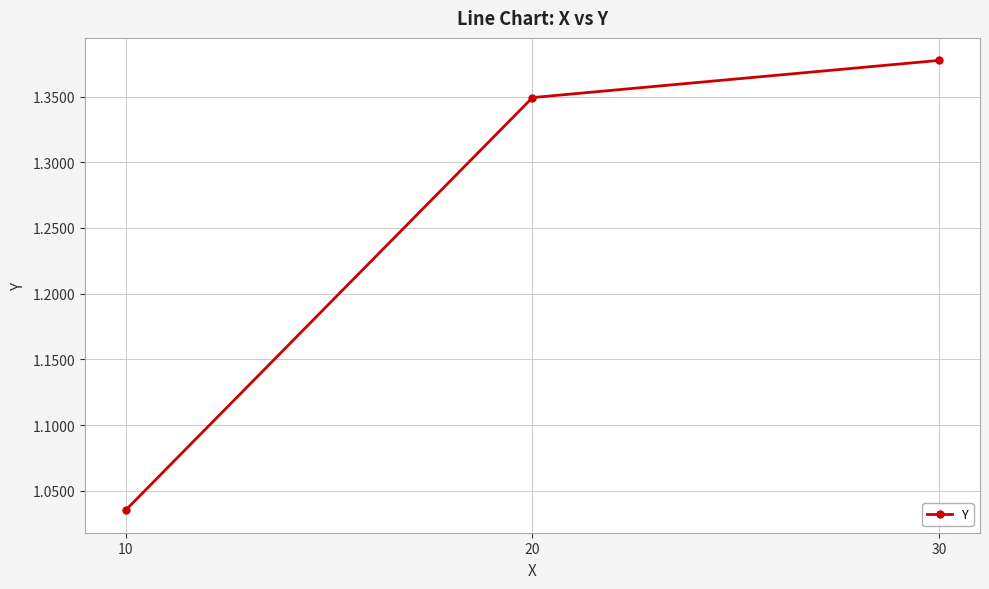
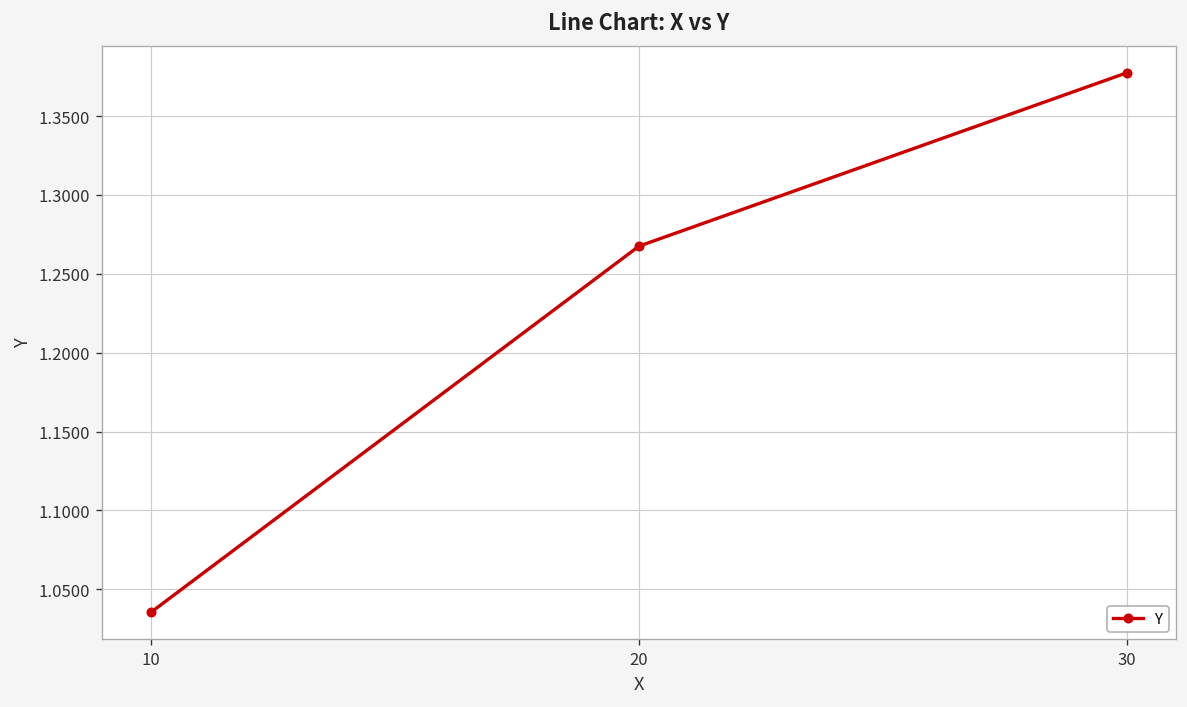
20: 1.349 -> 1.268
